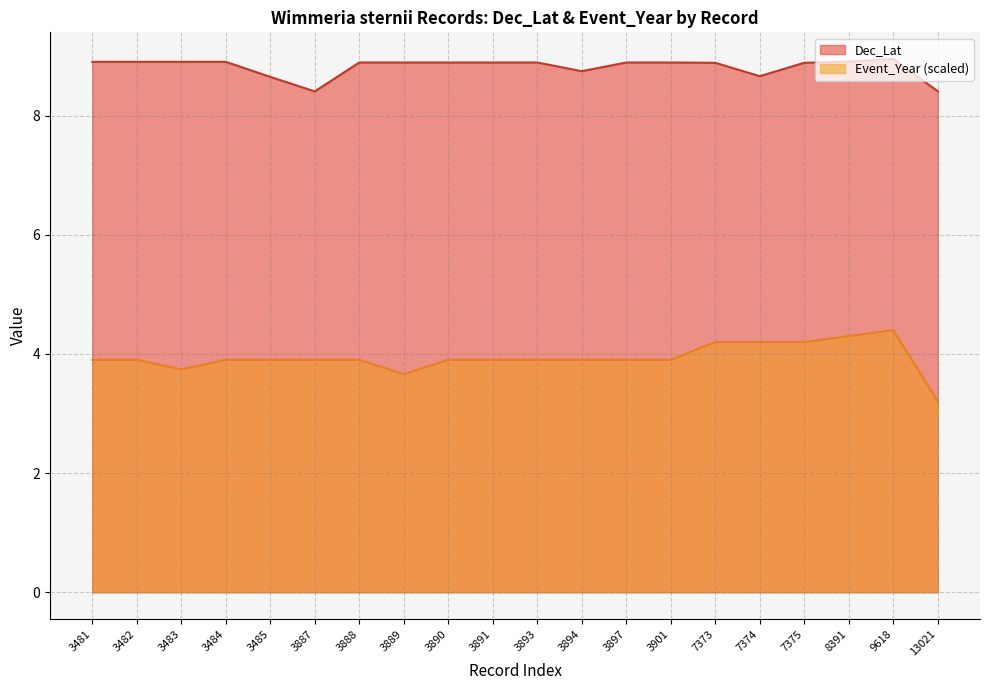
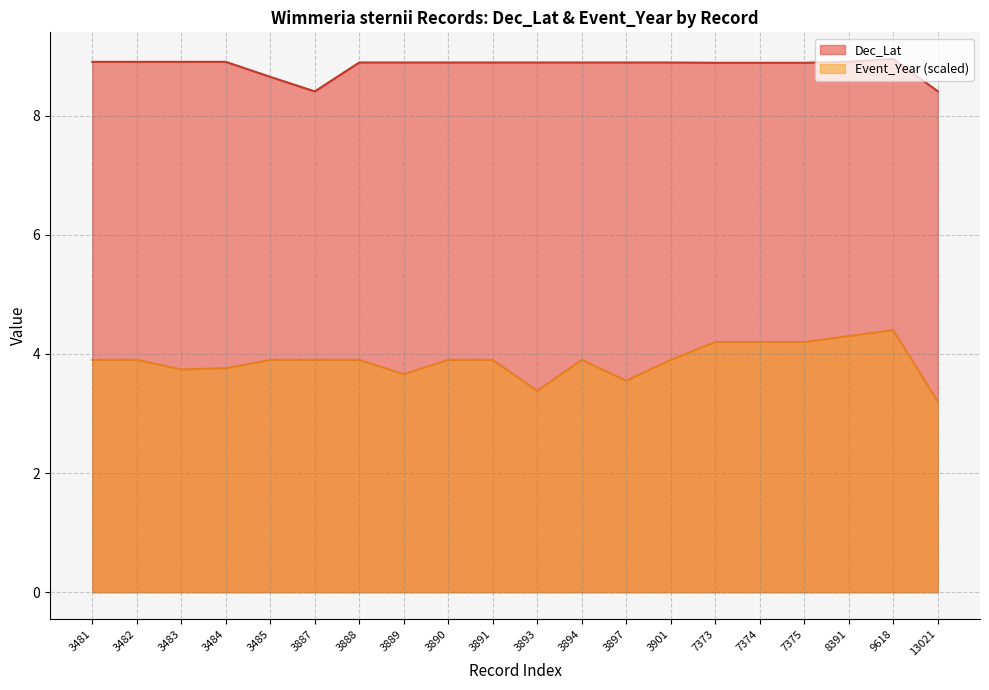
Event_Year (scaled), 3484: 3.9 -> 3.8
Event_Year (scaled), 3893: 3.9 -> 3.4
Dec_Lat, 3894: 8.7 -> 8.9
Event_Year (scaled), 3897: 3.9 -> 3.6
Dec_Lat, 7374: 8.7 -> 8.9
